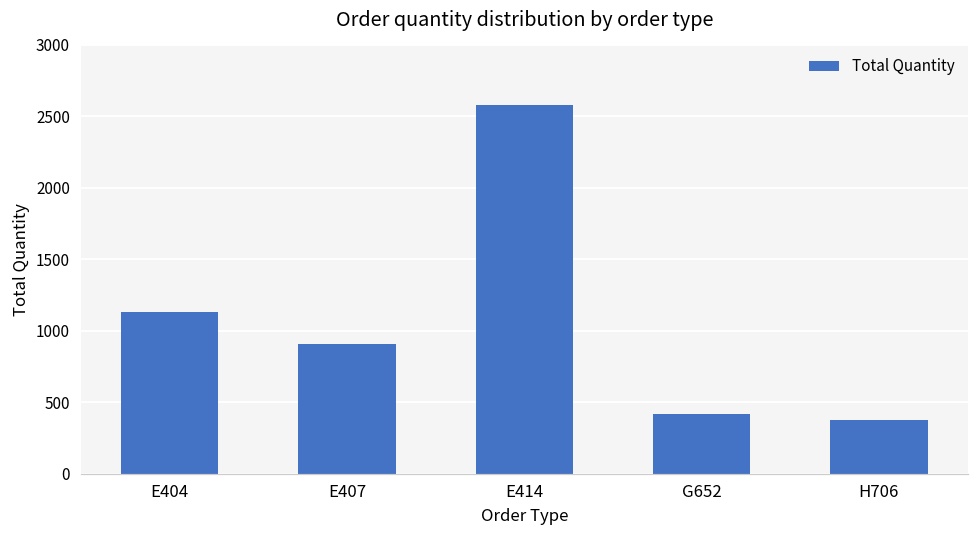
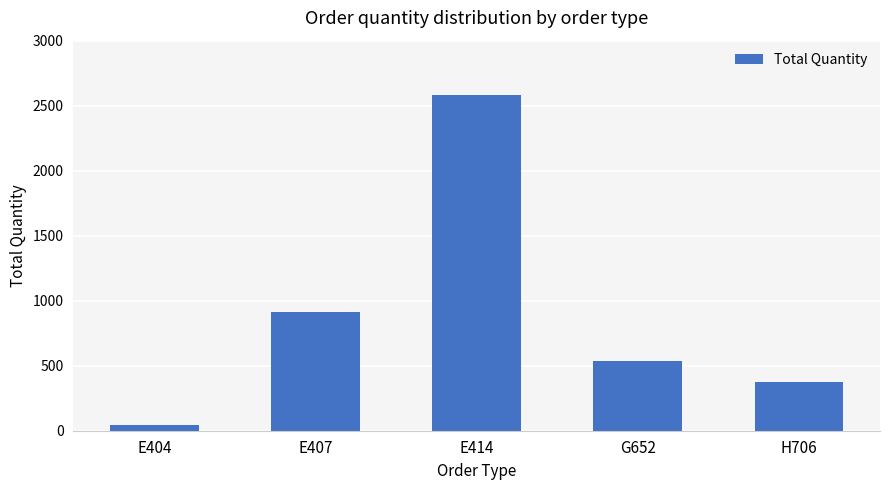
E404: 1130 -> 40
G652: 420 -> 540
